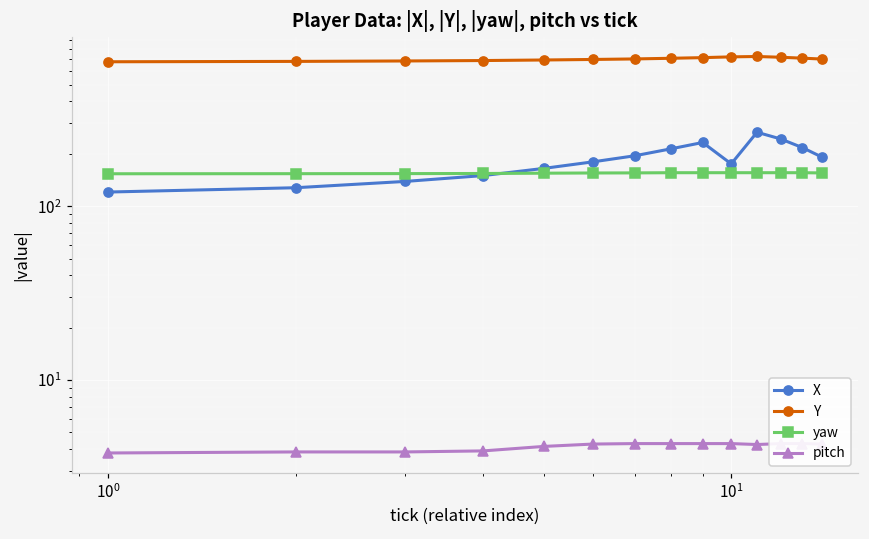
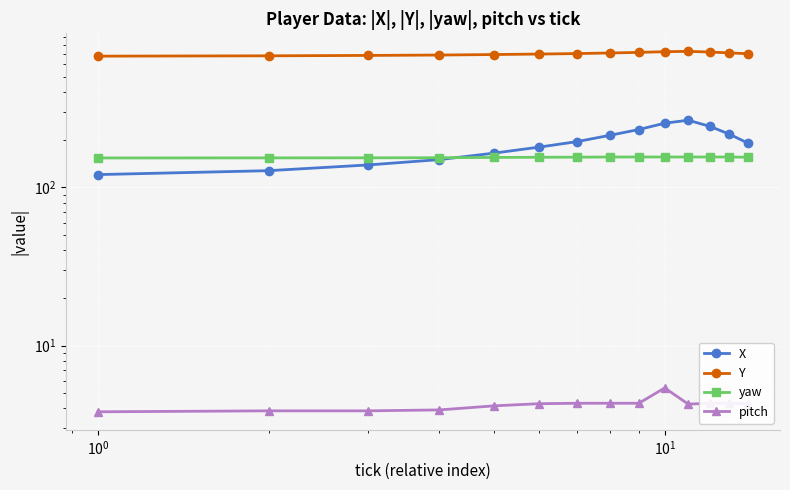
X, 10^1: 180 -> 250
pitch, 10^1: 4.3 -> 5.4
